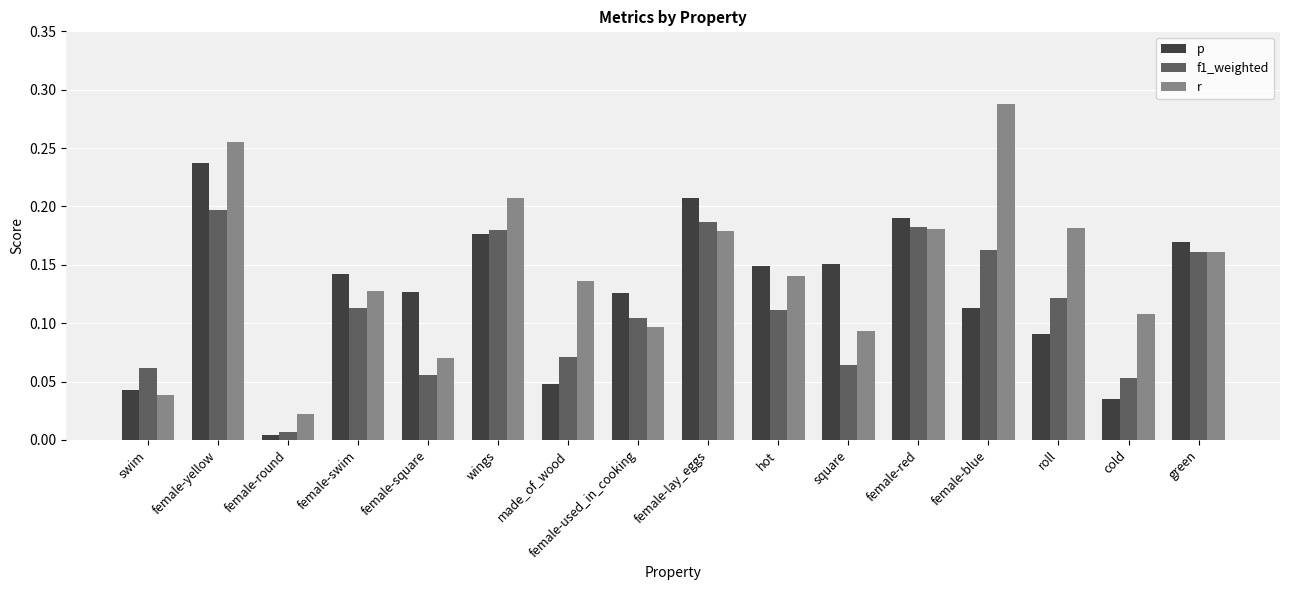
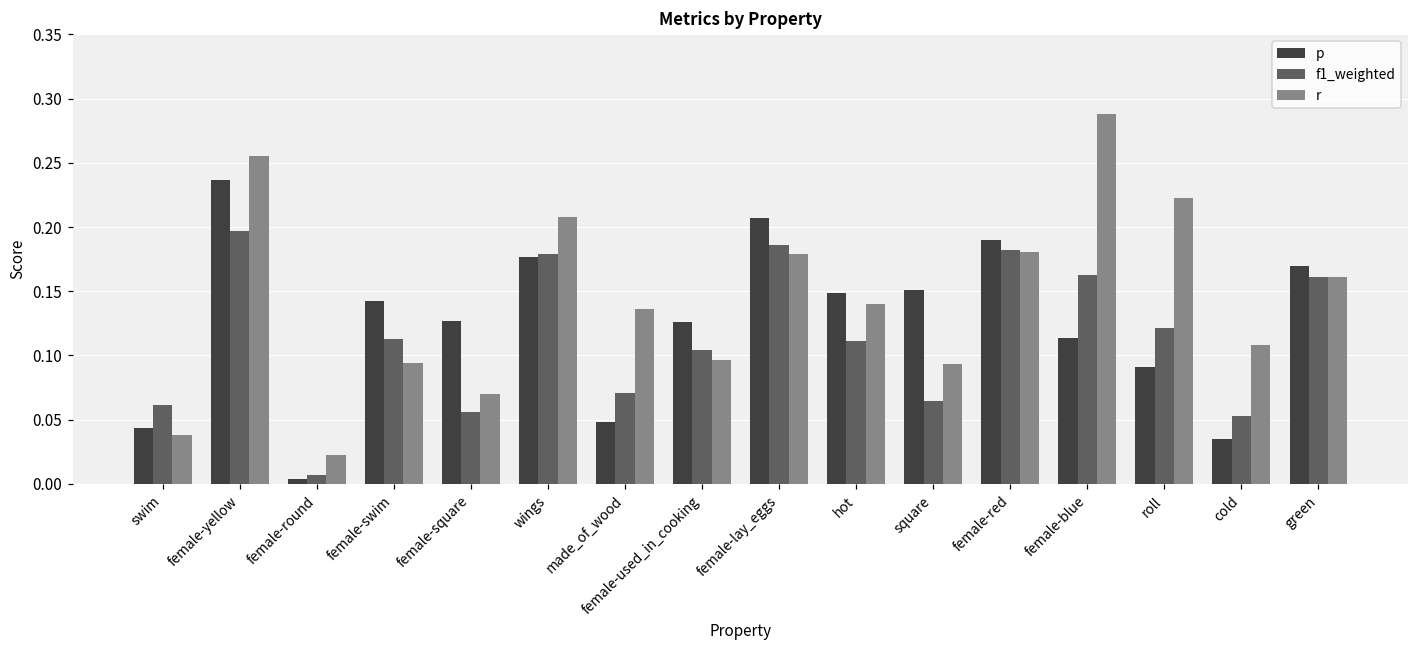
r, female-swim: 0.128 -> 0.094
r, roll: 0.182 -> 0.223
